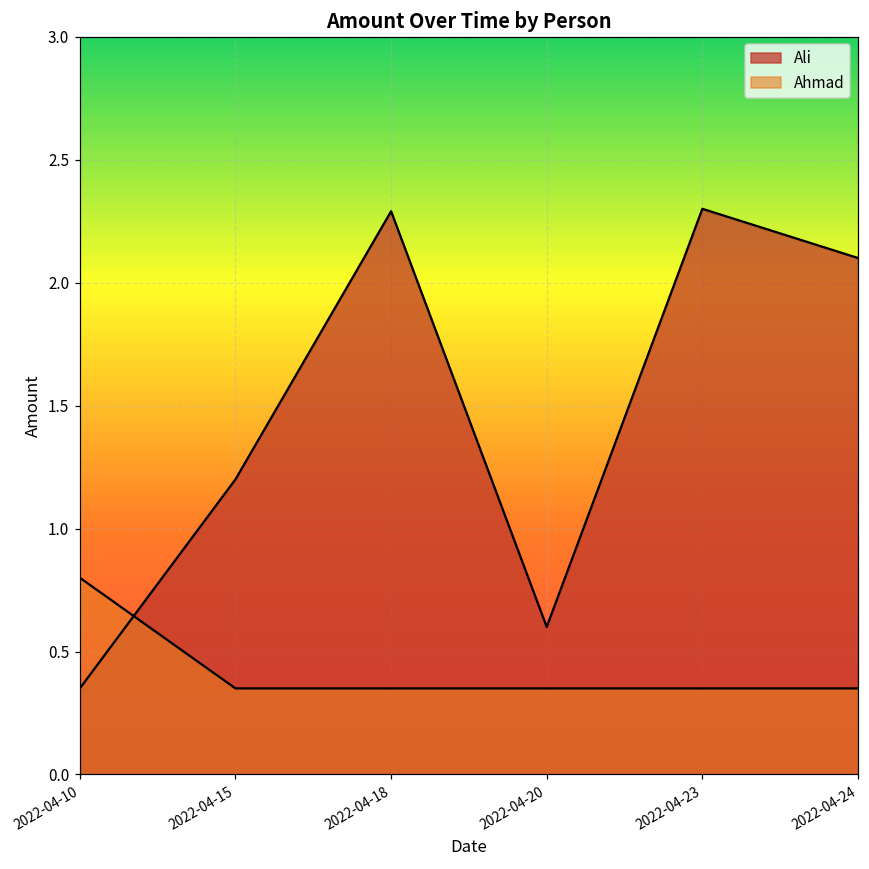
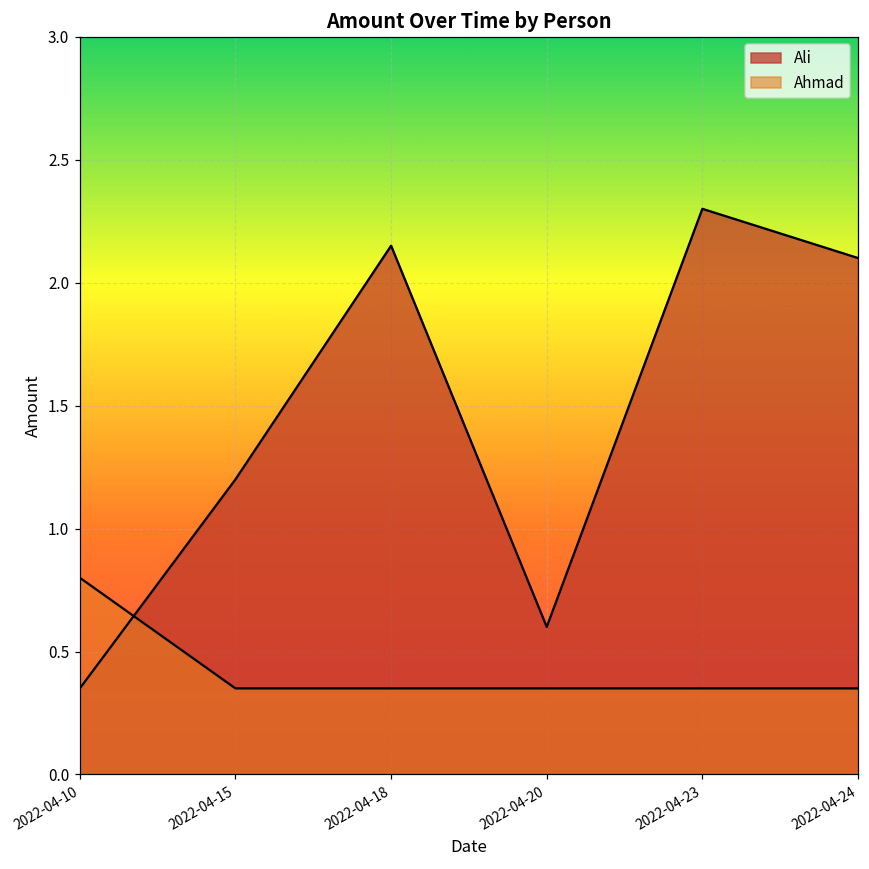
Ali, 2022-04-18: 2.29 -> 2.15
